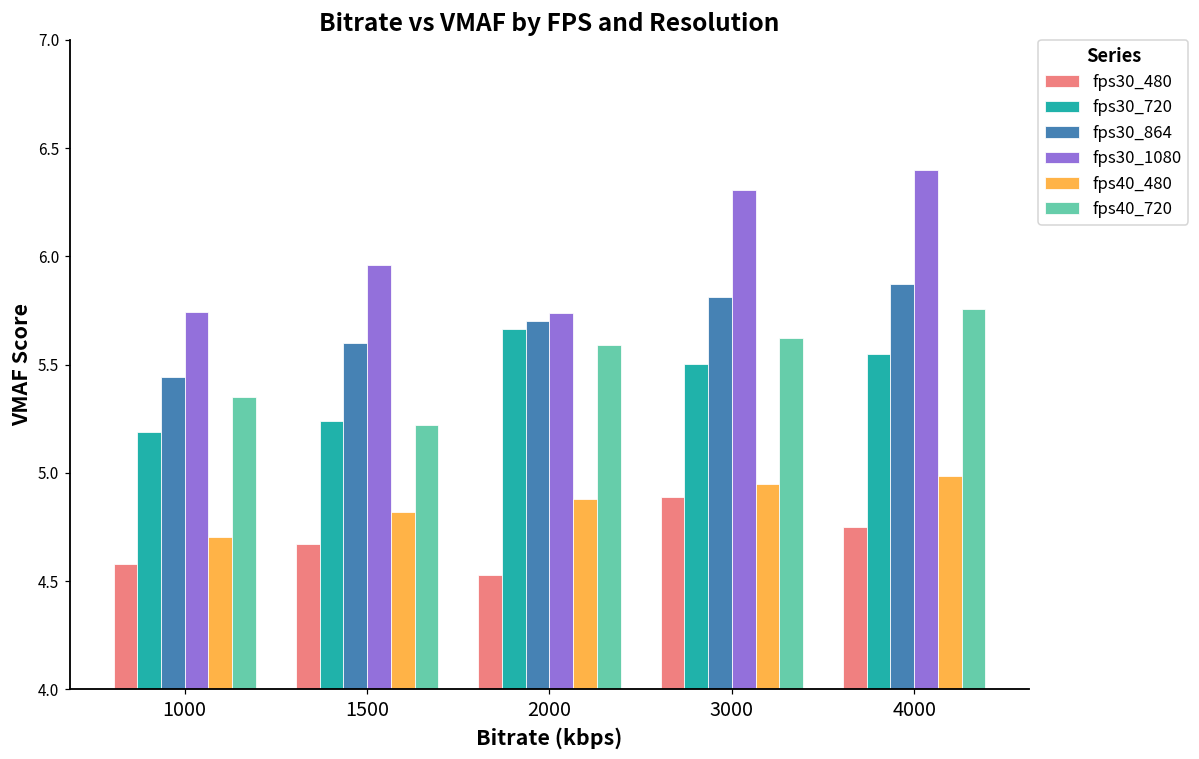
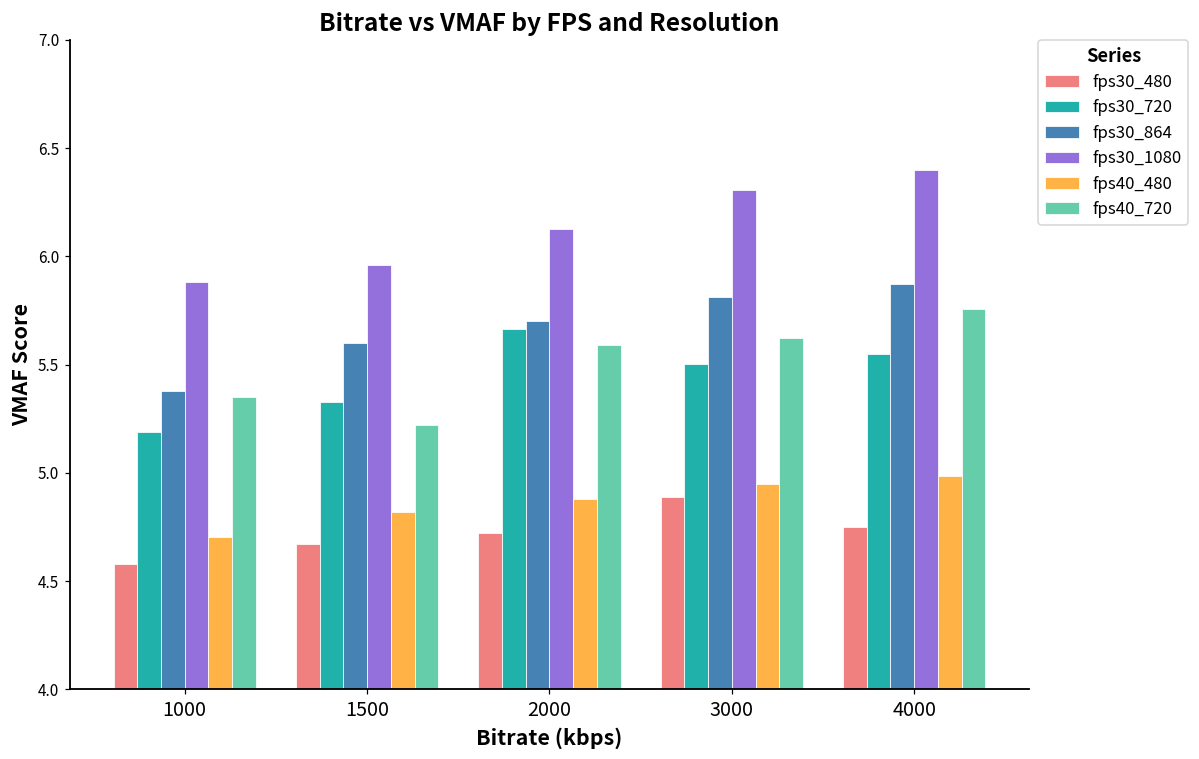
fps30_864, 1000: 5.44 -> 5.38
fps30_1080, 1000: 5.74 -> 5.88
fps30_720, 1500: 5.24 -> 5.33
fps30_480, 2000: 4.53 -> 4.72
fps30_1080, 2000: 5.74 -> 6.13
